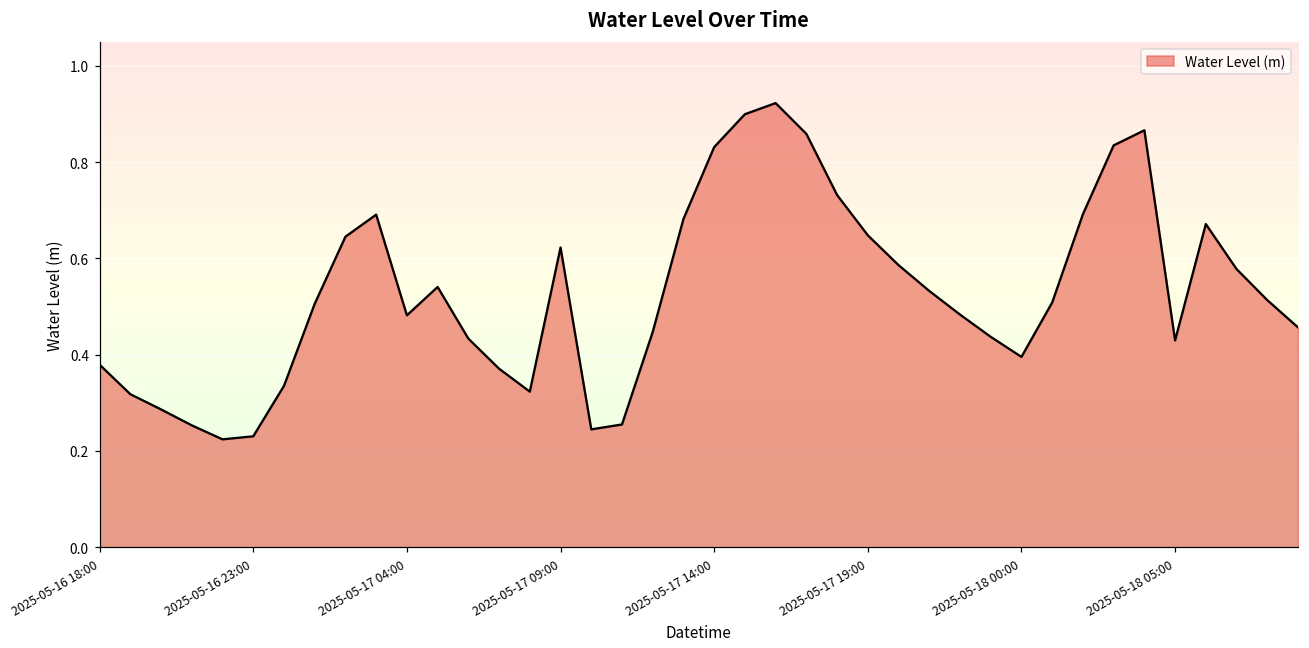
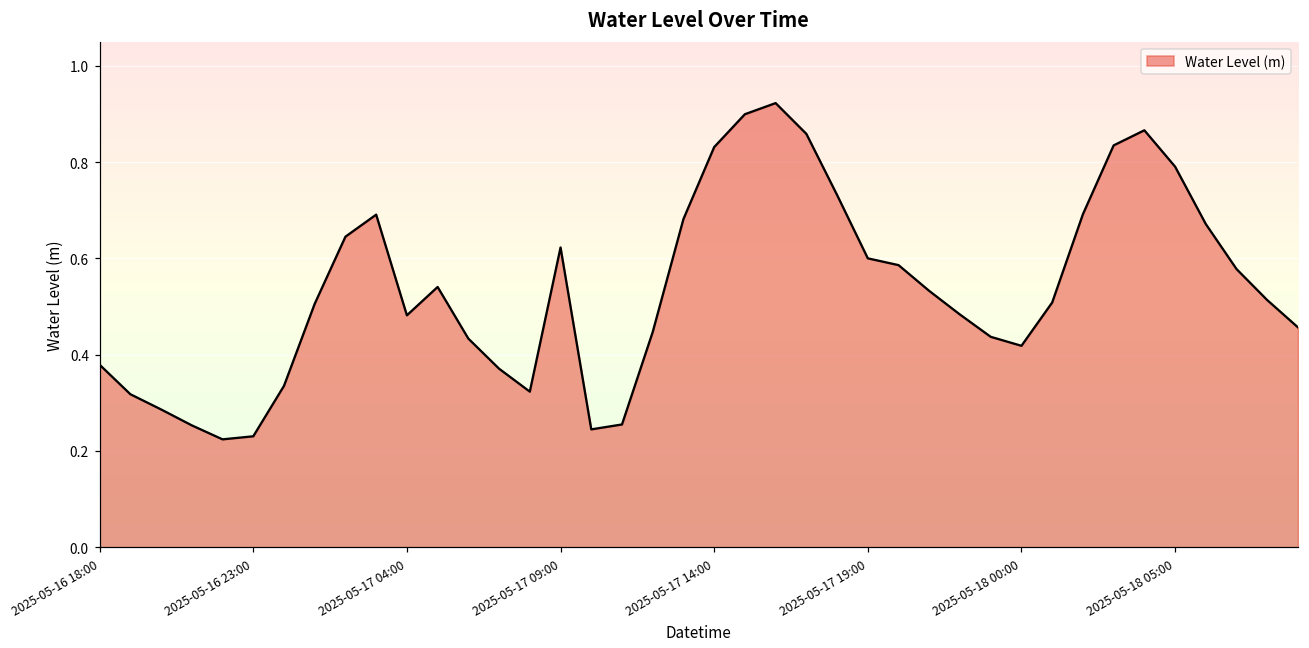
2025-05-17 19:00: 0.65 -> 0.60
2025-05-18 00:00: 0.40 -> 0.42
2025-05-18 05:00: 0.43 -> 0.79
